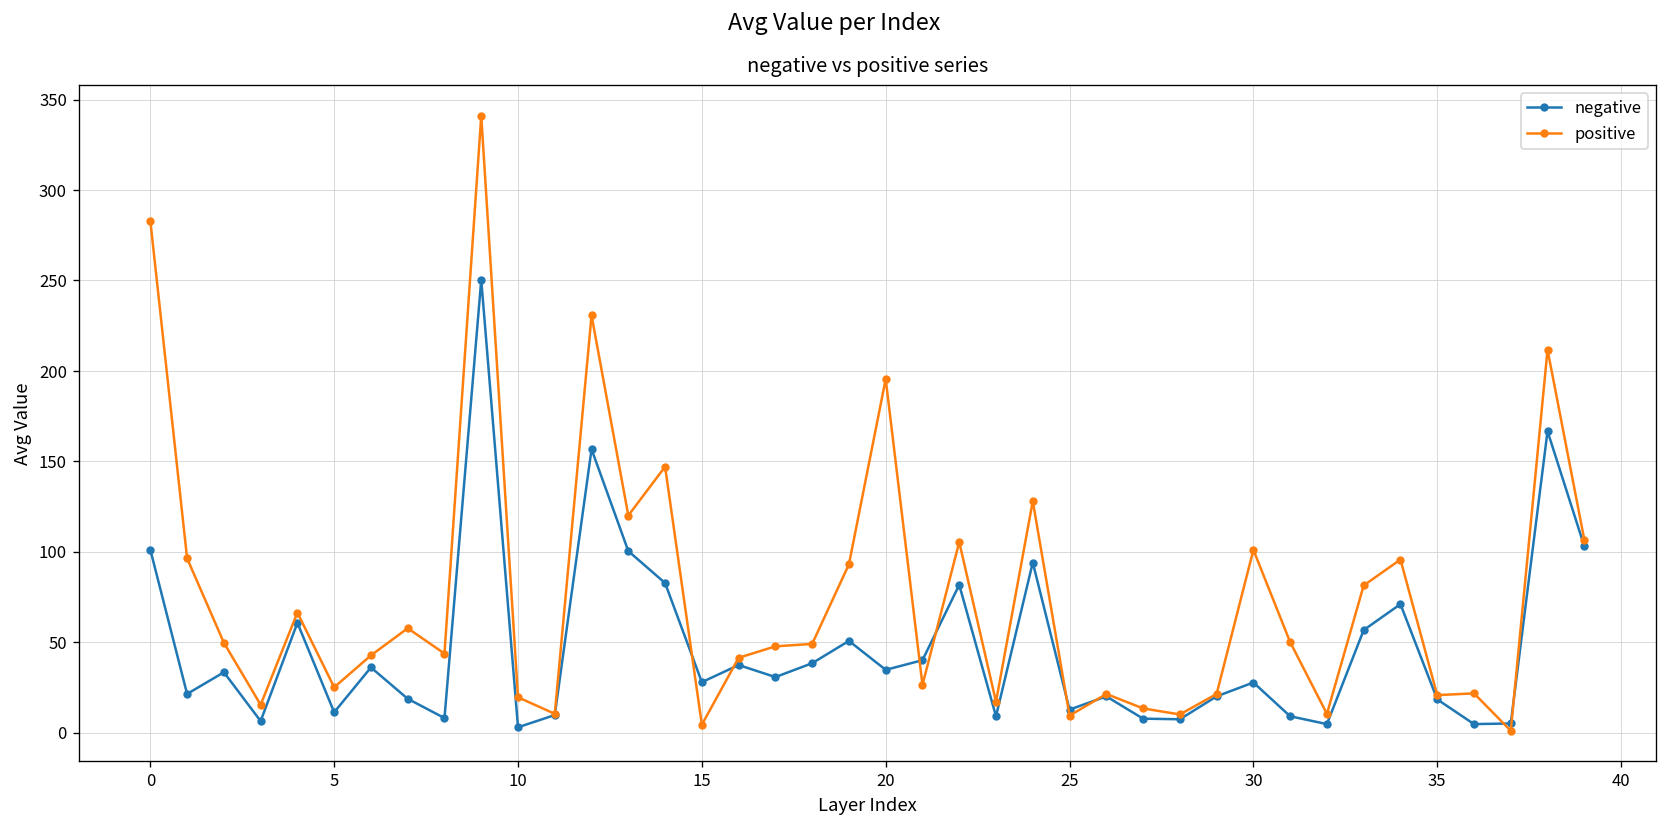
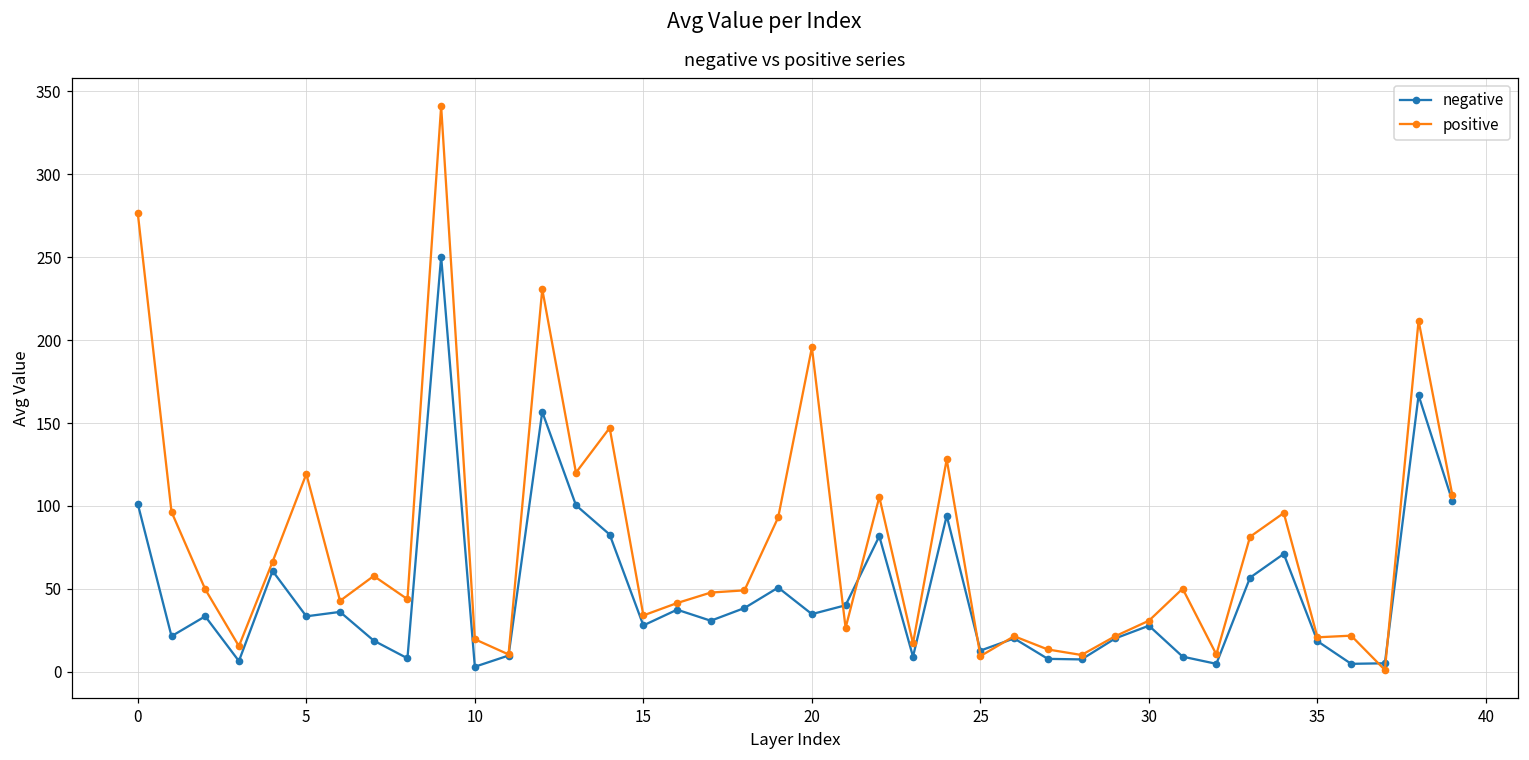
positive, 0: 283 -> 276
negative, 5: 11 -> 33
positive, 5: 25 -> 119
positive, 15: 4 -> 34
positive, 30: 101 -> 31
